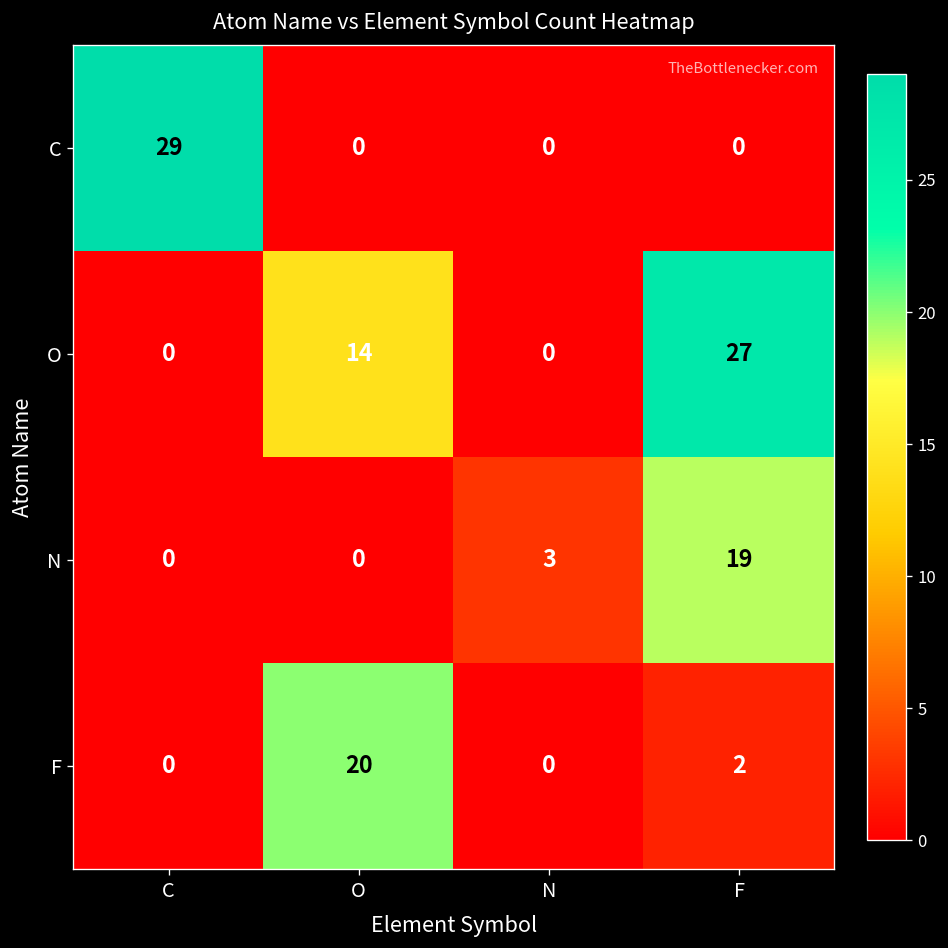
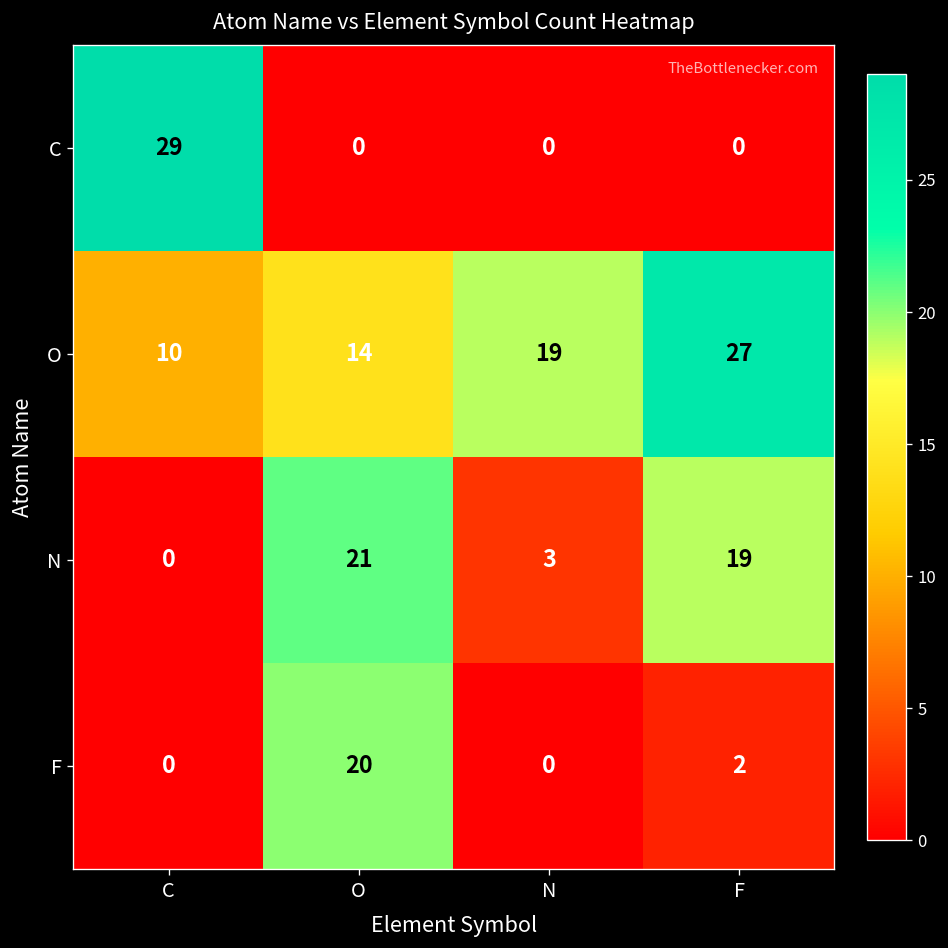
O, C: 0 -> 10
O, N: 0 -> 19
N, O: 0 -> 21
